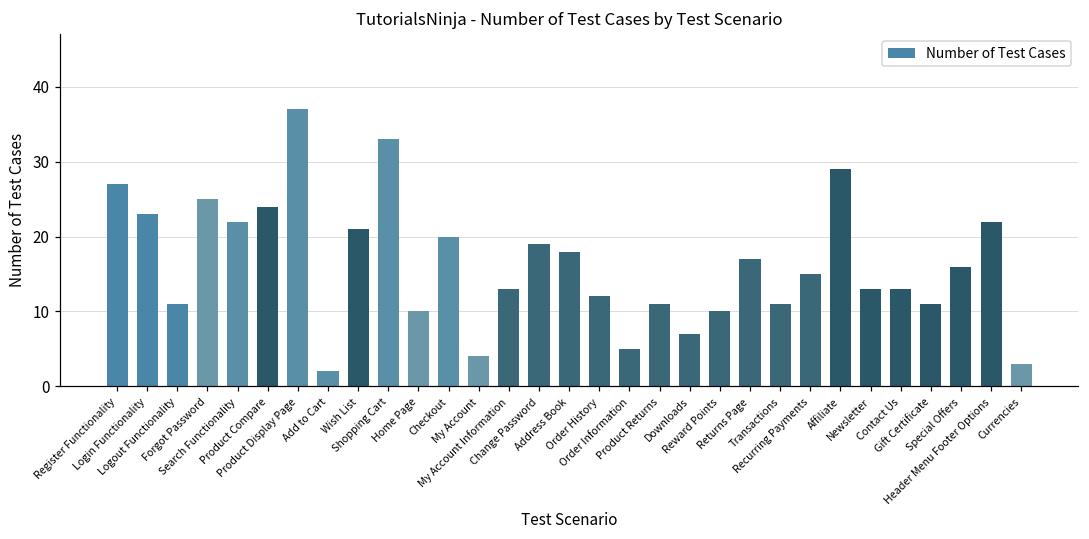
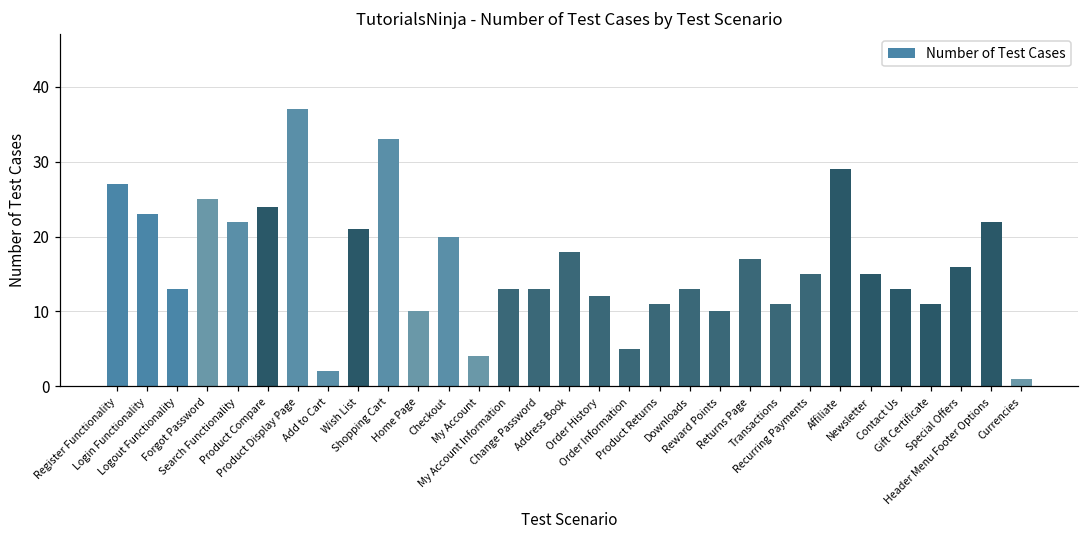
Logout Functionality: 11 -> 13
Change Password: 19 -> 13
Downloads: 7 -> 13
Newsletter: 13 -> 15
Currencies: 3 -> 1
